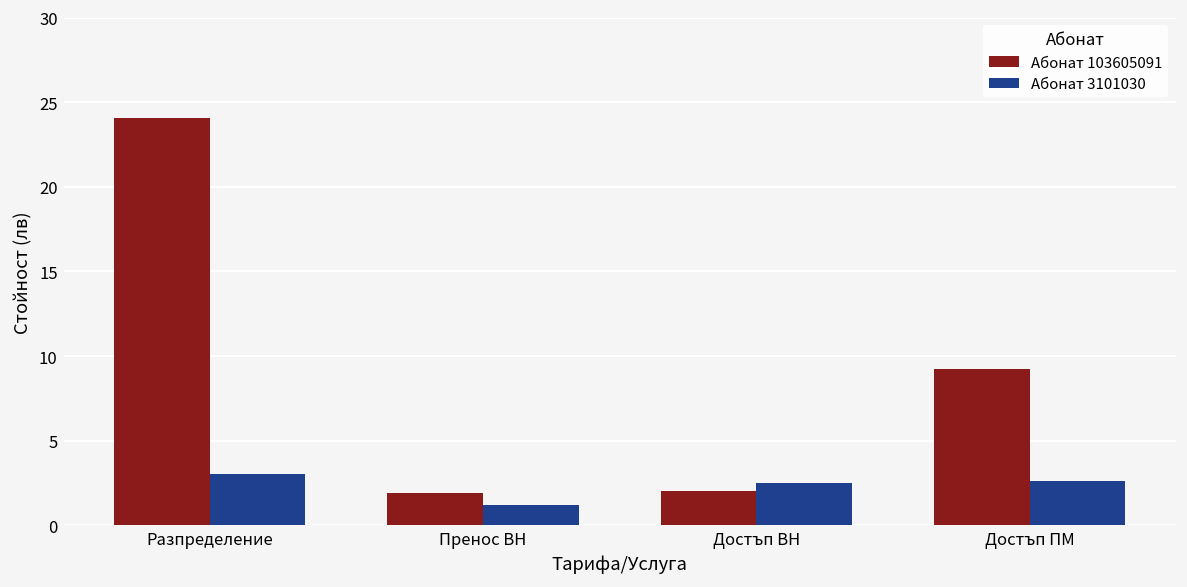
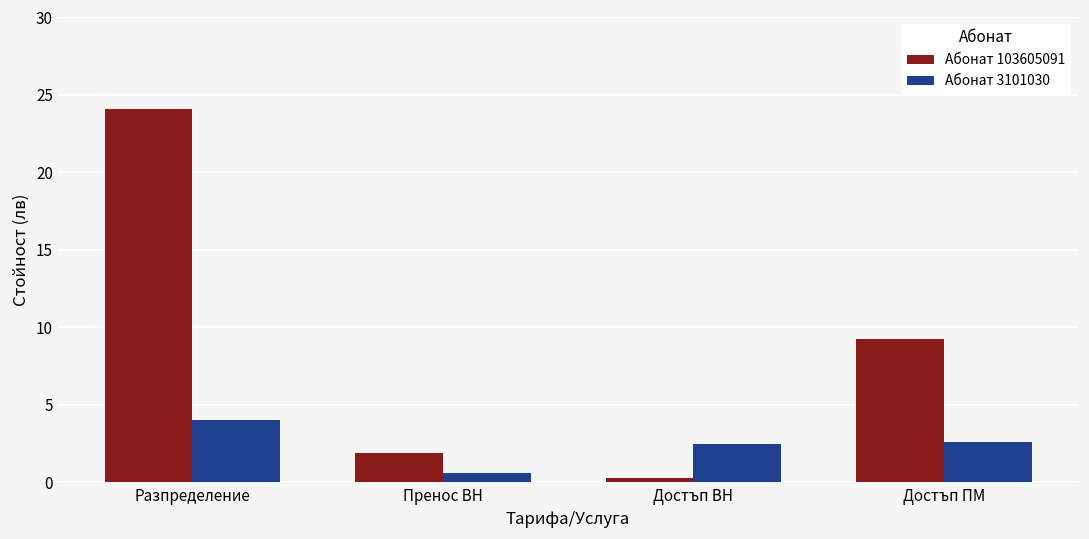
Абонат 3101030, Разпределение: 3.0 -> 4.0
Абонат 3101030, Пренос ВН: 1.2 -> 0.6
Абонат 103605091, Достъп ВН: 2.0 -> 0.3
